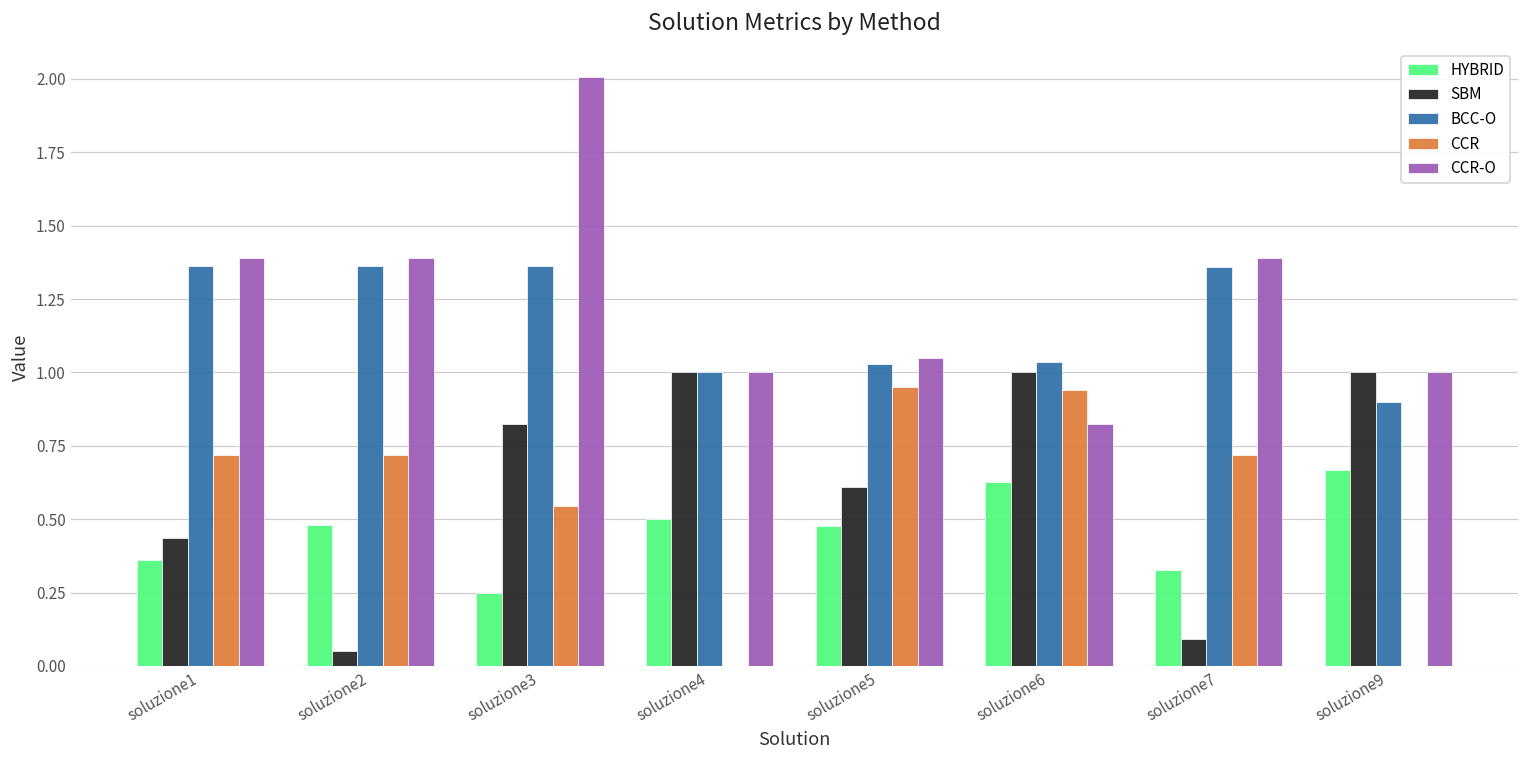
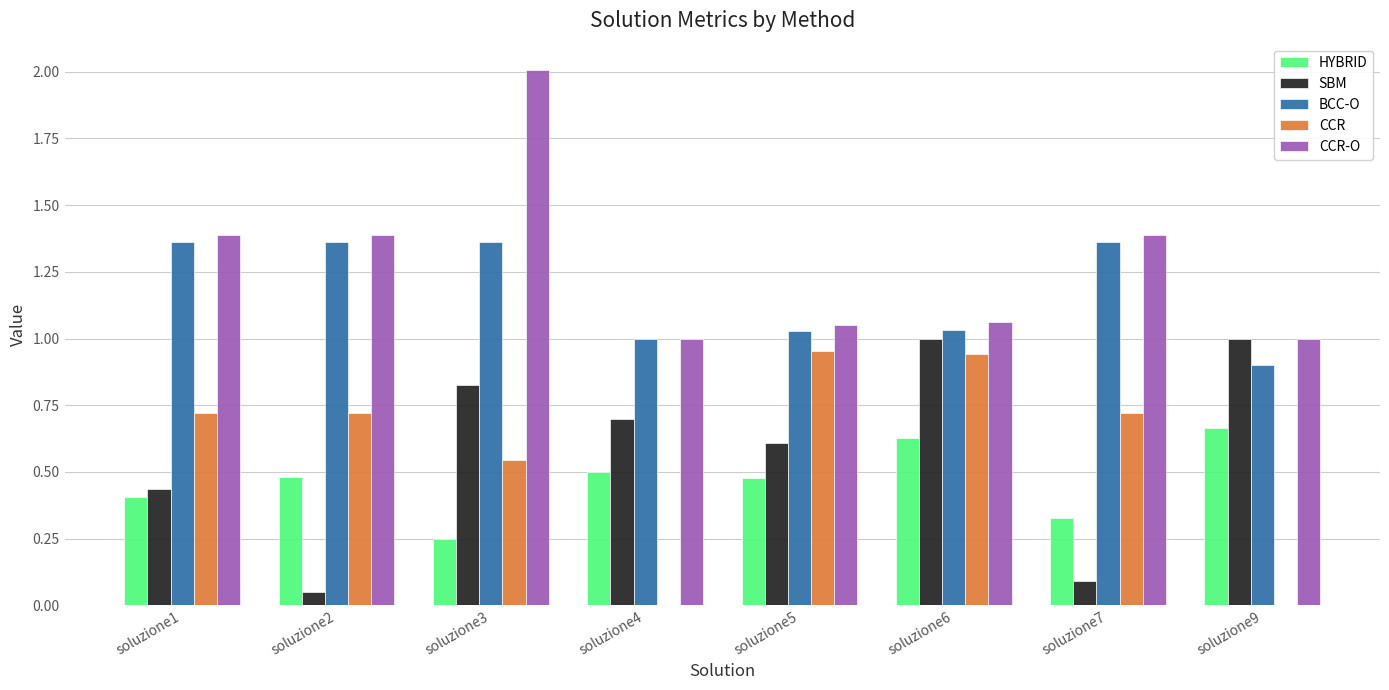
HYBRID, soluzione1: 0.36 -> 0.41
SBM, soluzione4: 1.0 -> 0.7
CCR-O, soluzione6: 0.82 -> 1.06
